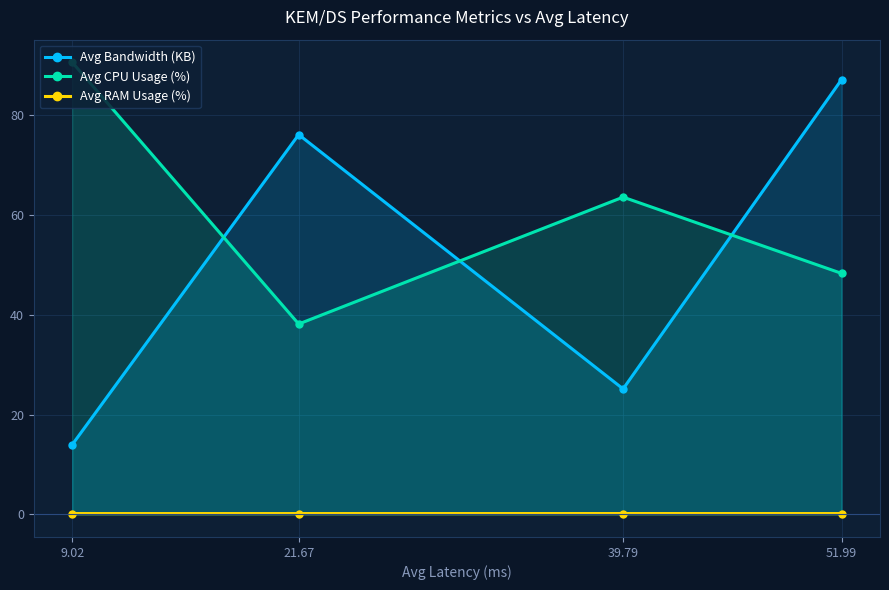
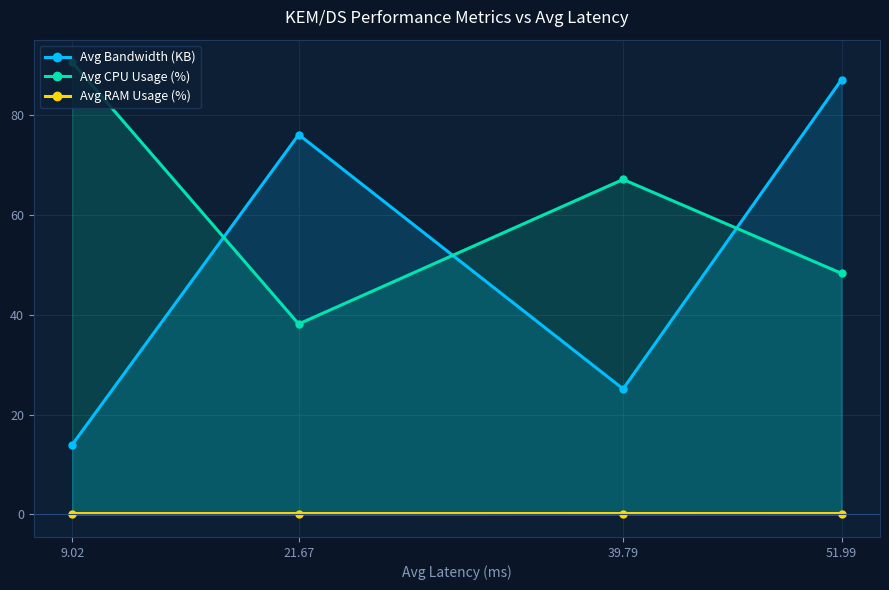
Avg CPU Usage (%), 39.79: 64 -> 67
